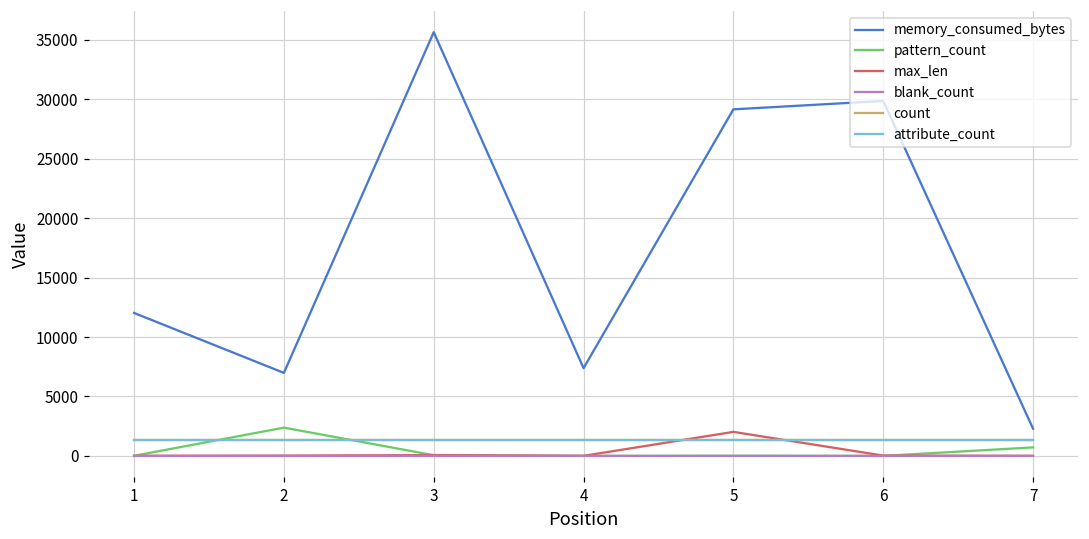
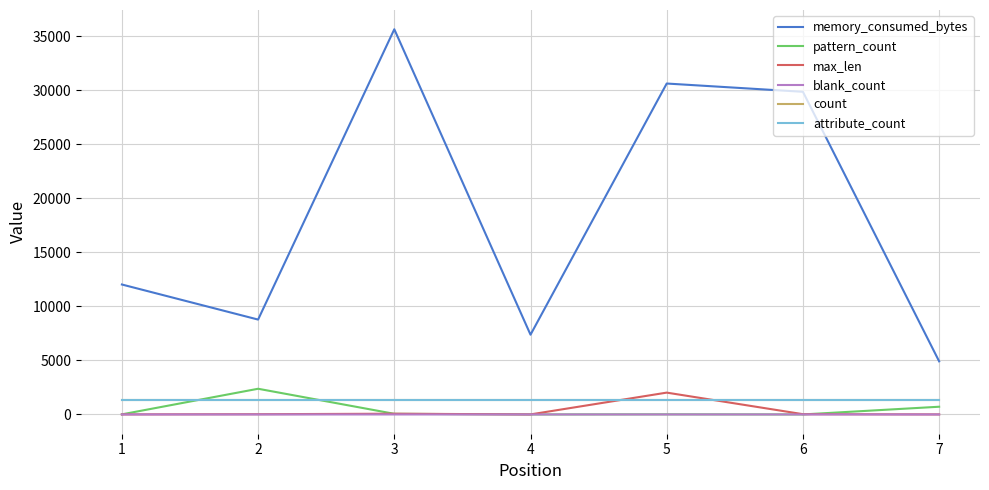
memory_consumed_bytes, 2: 7000 -> 8800
memory_consumed_bytes, 5: 29200 -> 30600
memory_consumed_bytes, 7: 2300 -> 4900
